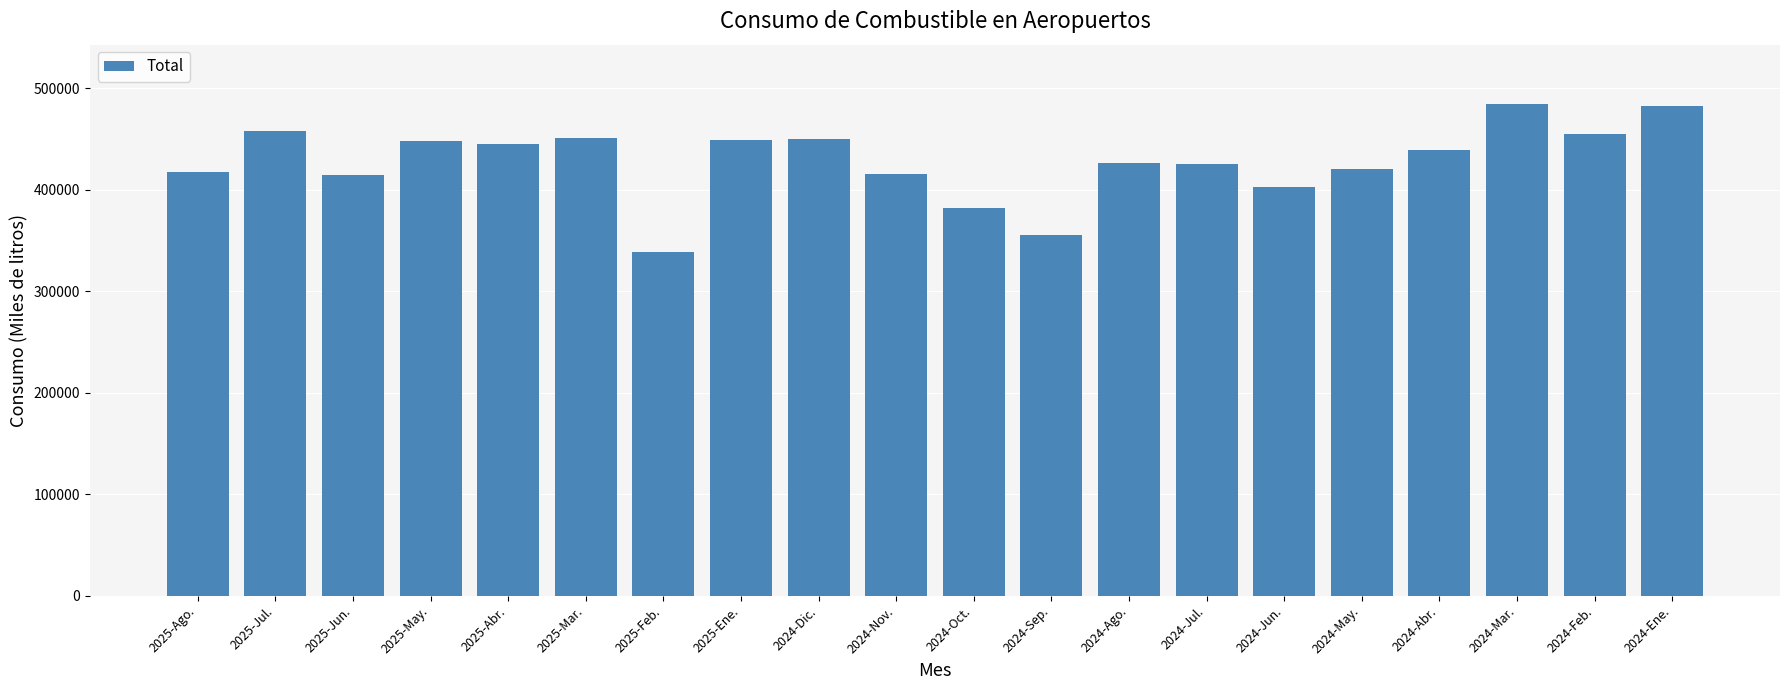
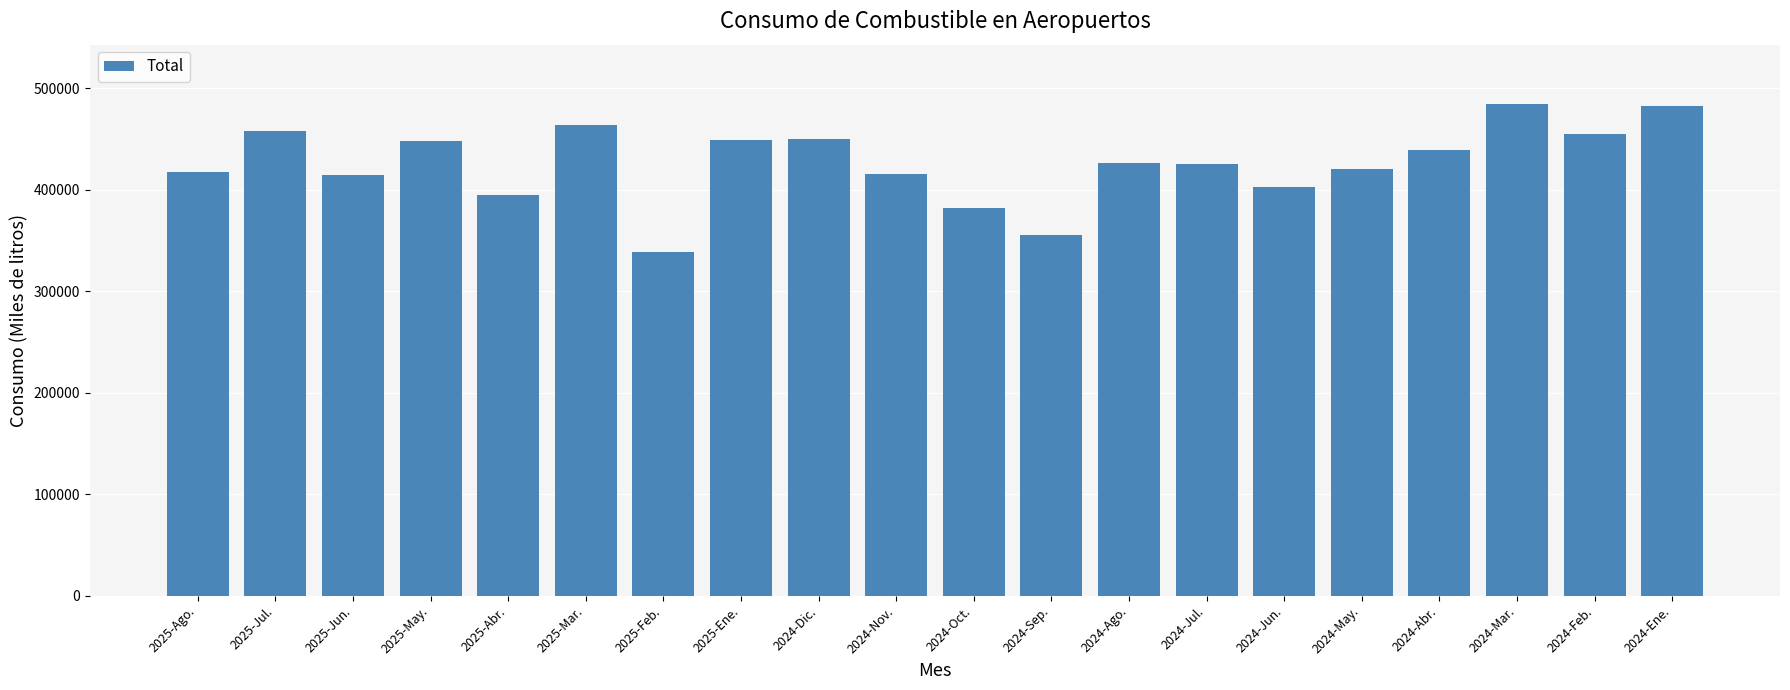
2025-Abr.: 445000 -> 395000
2025-Mar.: 451000 -> 463000
